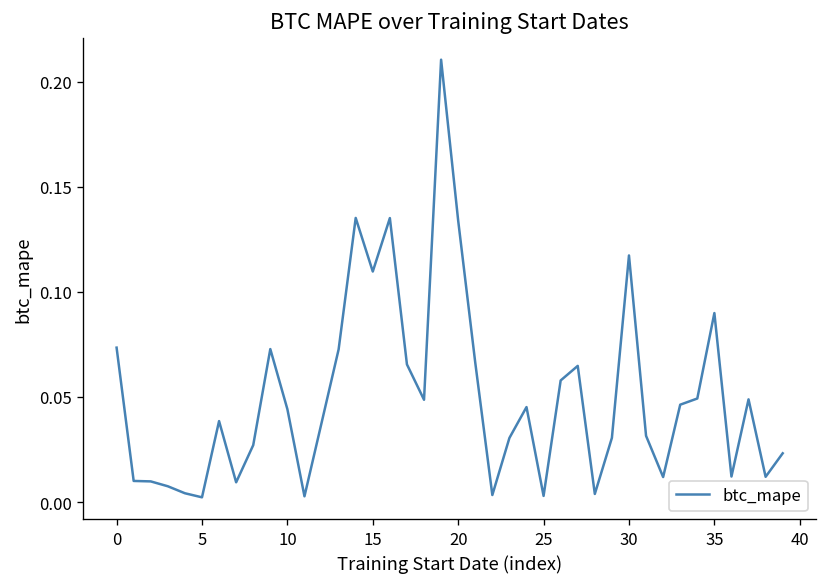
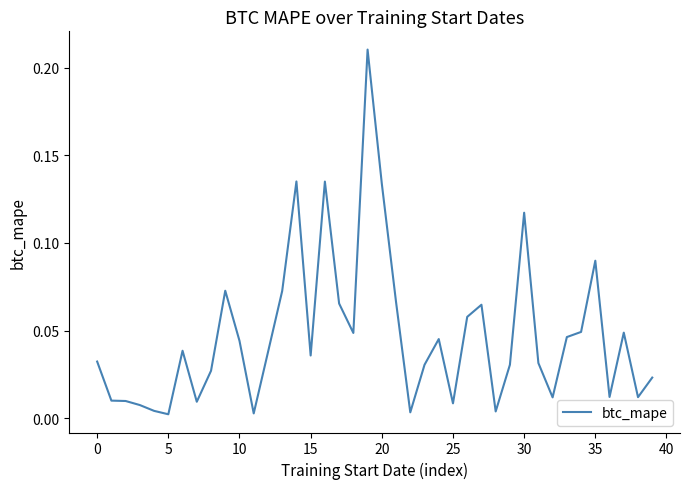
0: 0.073 -> 0.032
15: 0.110 -> 0.036
25: 0.003 -> 0.008
